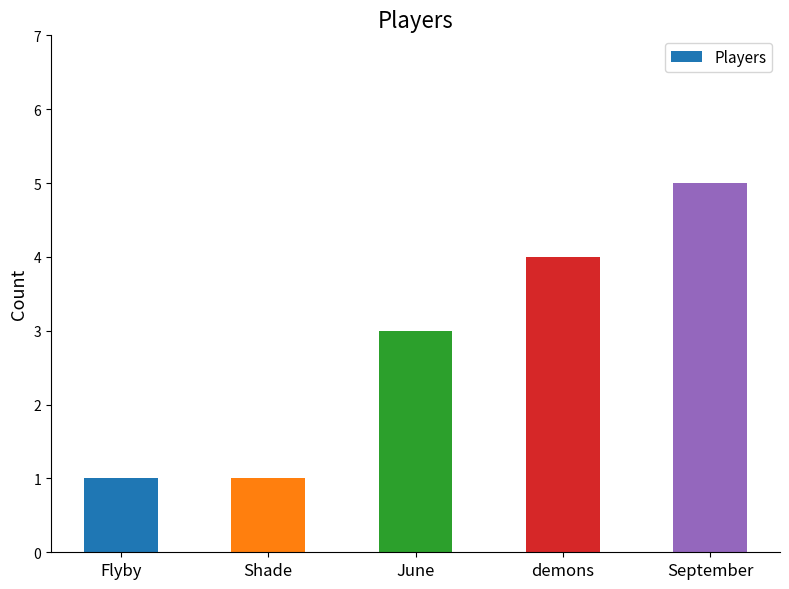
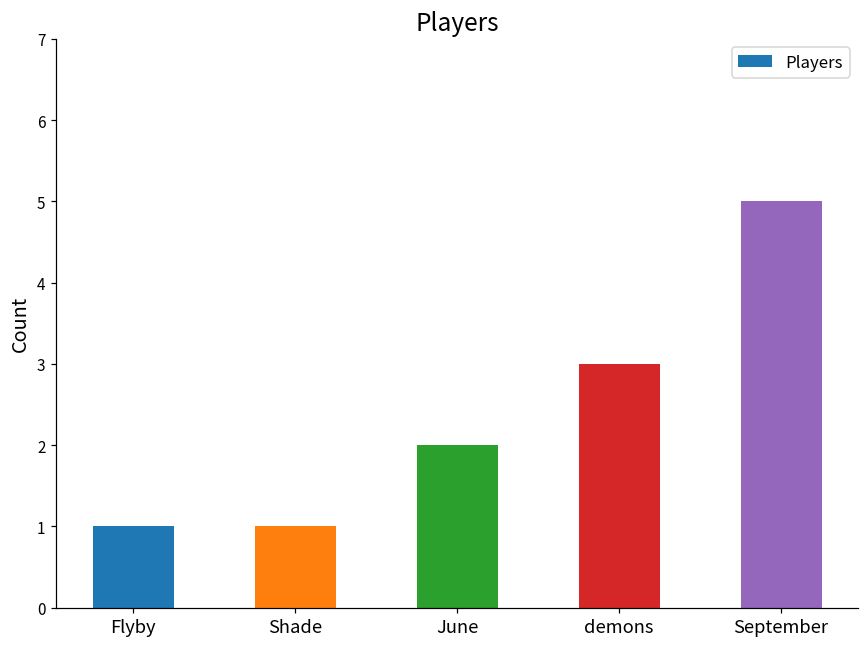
June: 3 -> 2
demons: 4 -> 3
